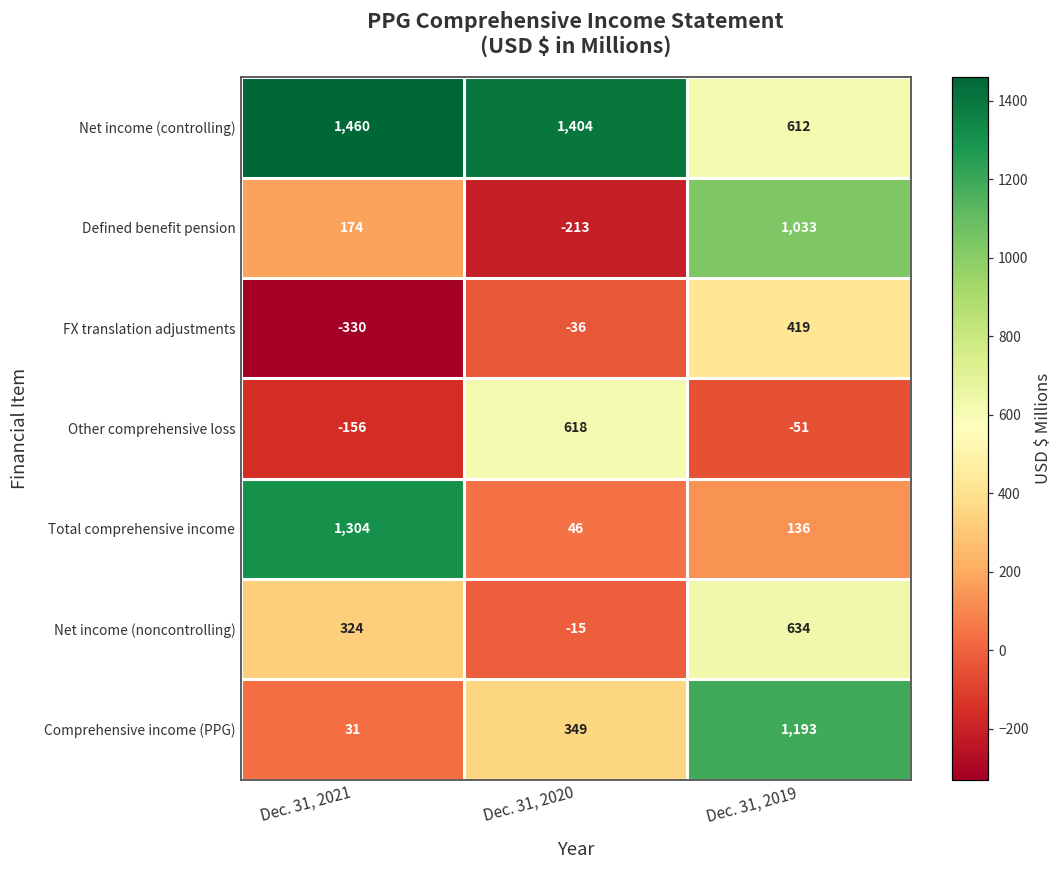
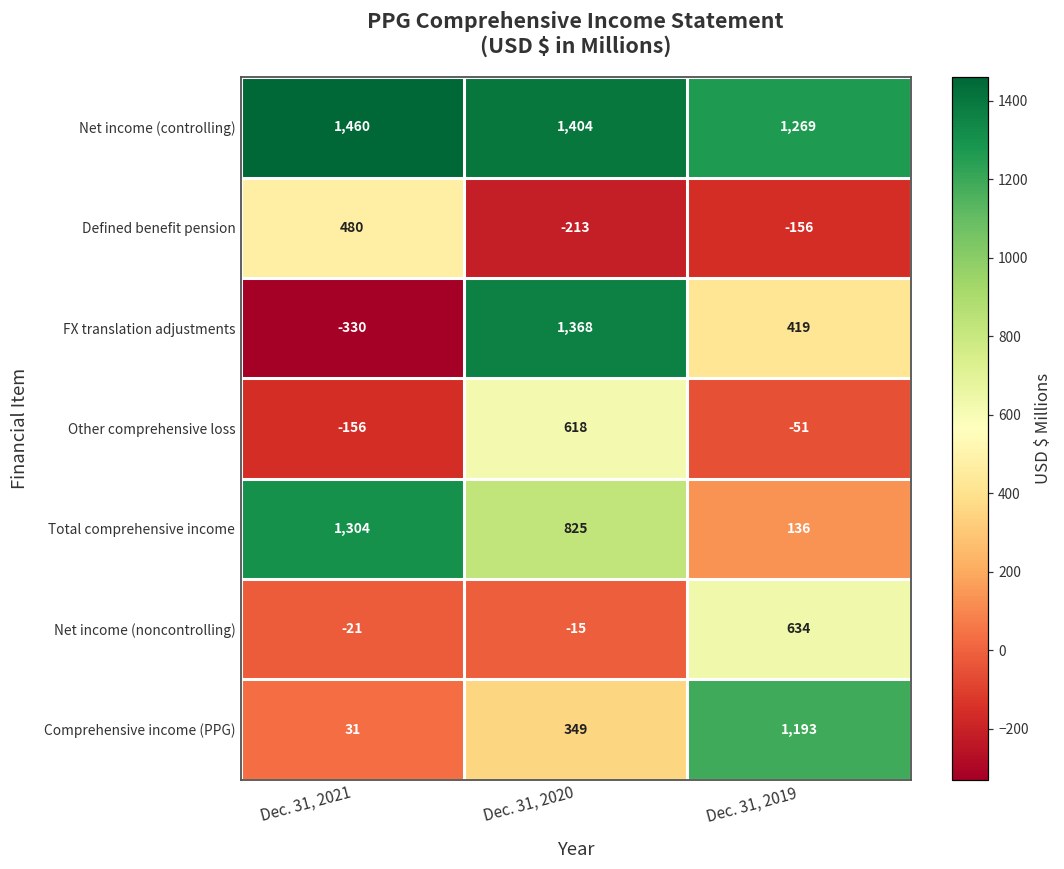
Net income (controlling), Dec. 31, 2019: 612 -> 1,269
Defined benefit pension, Dec. 31, 2021: 174 -> 480
Defined benefit pension, Dec. 31, 2019: 1,033 -> -156
FX translation adjustments, Dec. 31, 2020: -36 -> 1,368
Total comprehensive income, Dec. 31, 2020: 46 -> 825
Net income (noncontrolling), Dec. 31, 2021: 324 -> -21
